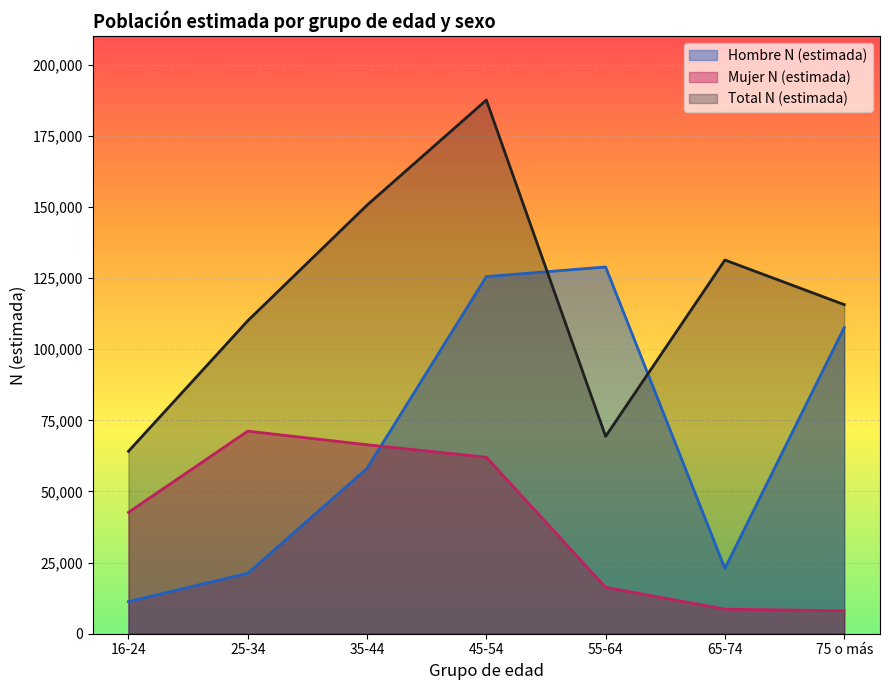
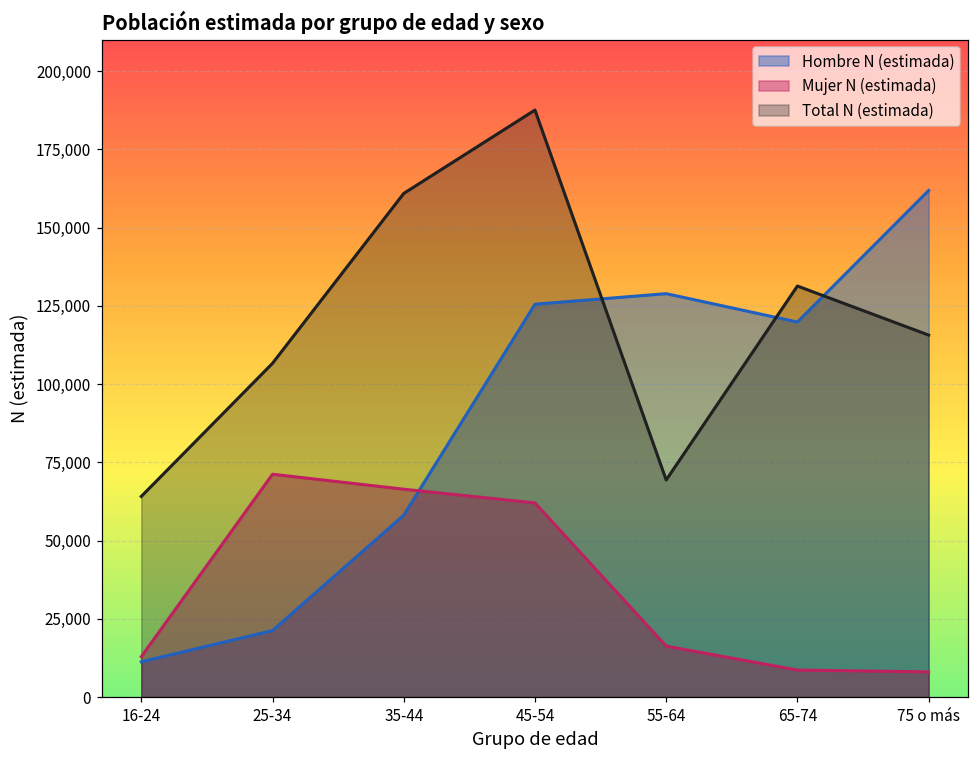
Mujer N (estimada), 16-24: 43,000 -> 13,000
Total N (estimada), 25-34: 110,000 -> 107,000
Total N (estimada), 35-44: 151,000 -> 161,000
Hombre N (estimada), 65-74: 23,000 -> 120,000
Hombre N (estimada), 75 o más: 108,000 -> 162,000
